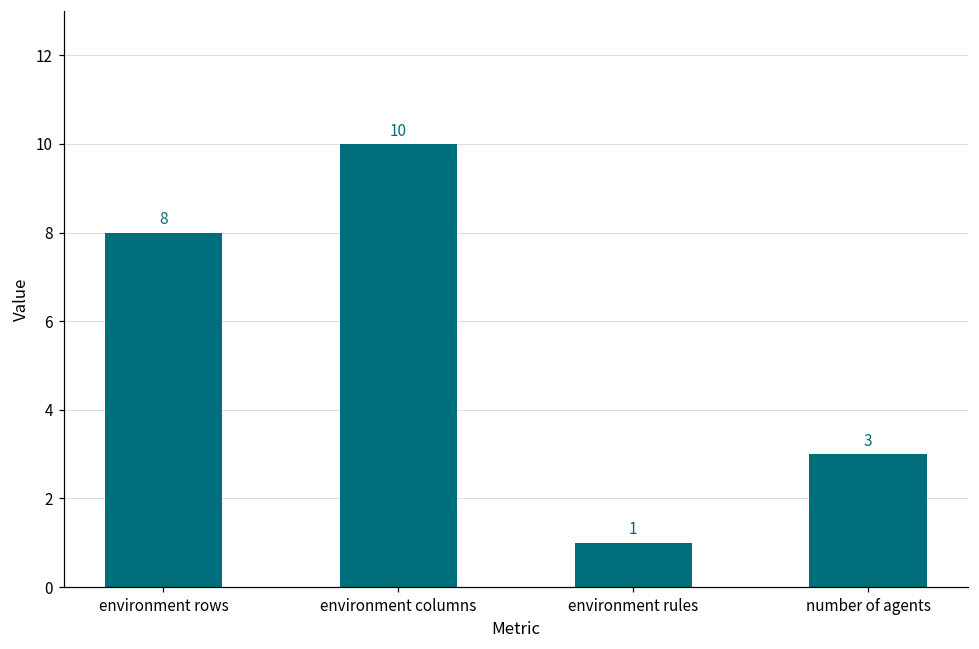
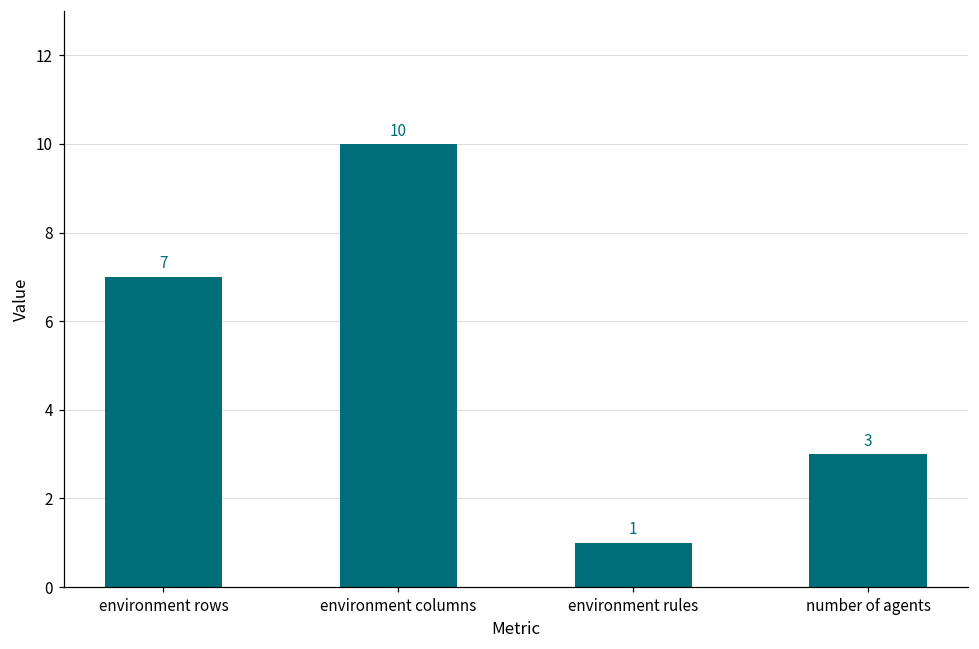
environment rows: 8 -> 7
